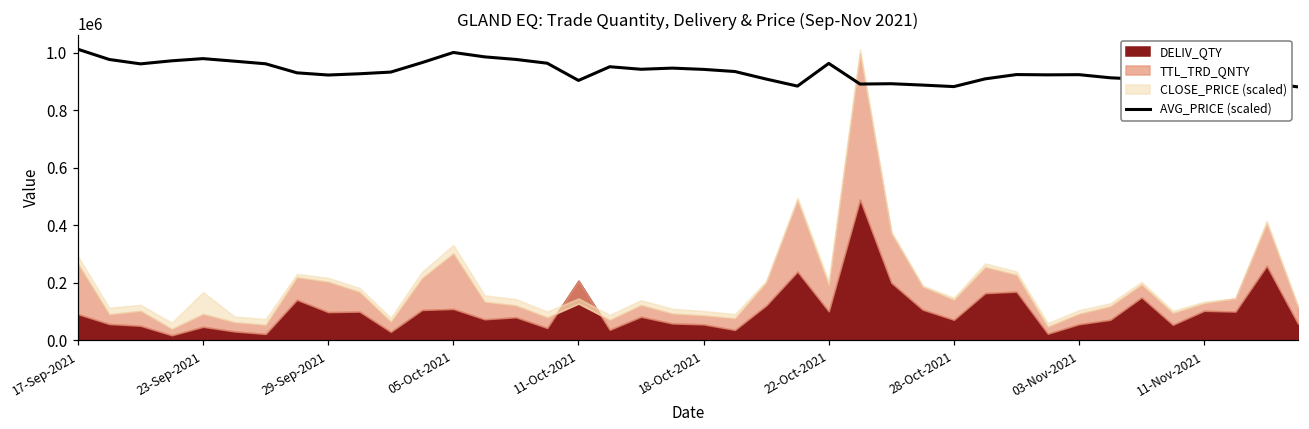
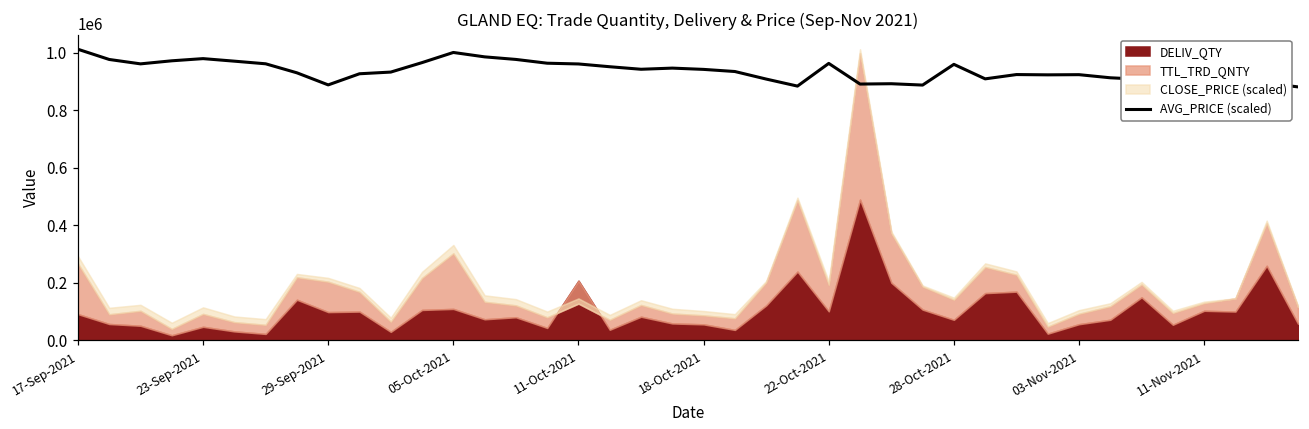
CLOSE_PRICE (scaled), 23-Sep-2021: 80000 -> 20000
AVG_PRICE (scaled), 29-Sep-2021: 920000 -> 890000
AVG_PRICE (scaled), 11-Oct-2021: 900000 -> 960000
AVG_PRICE (scaled), 28-Oct-2021: 880000 -> 960000
